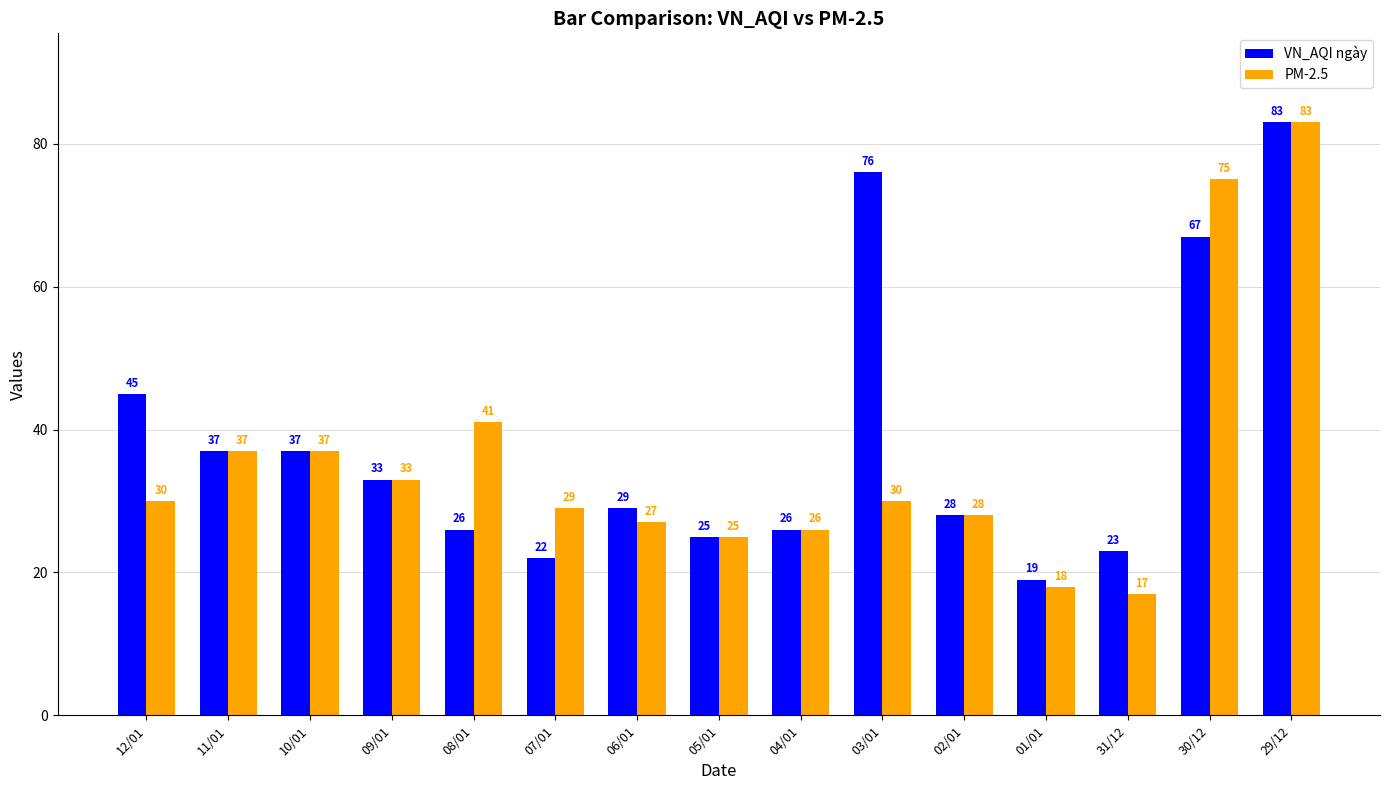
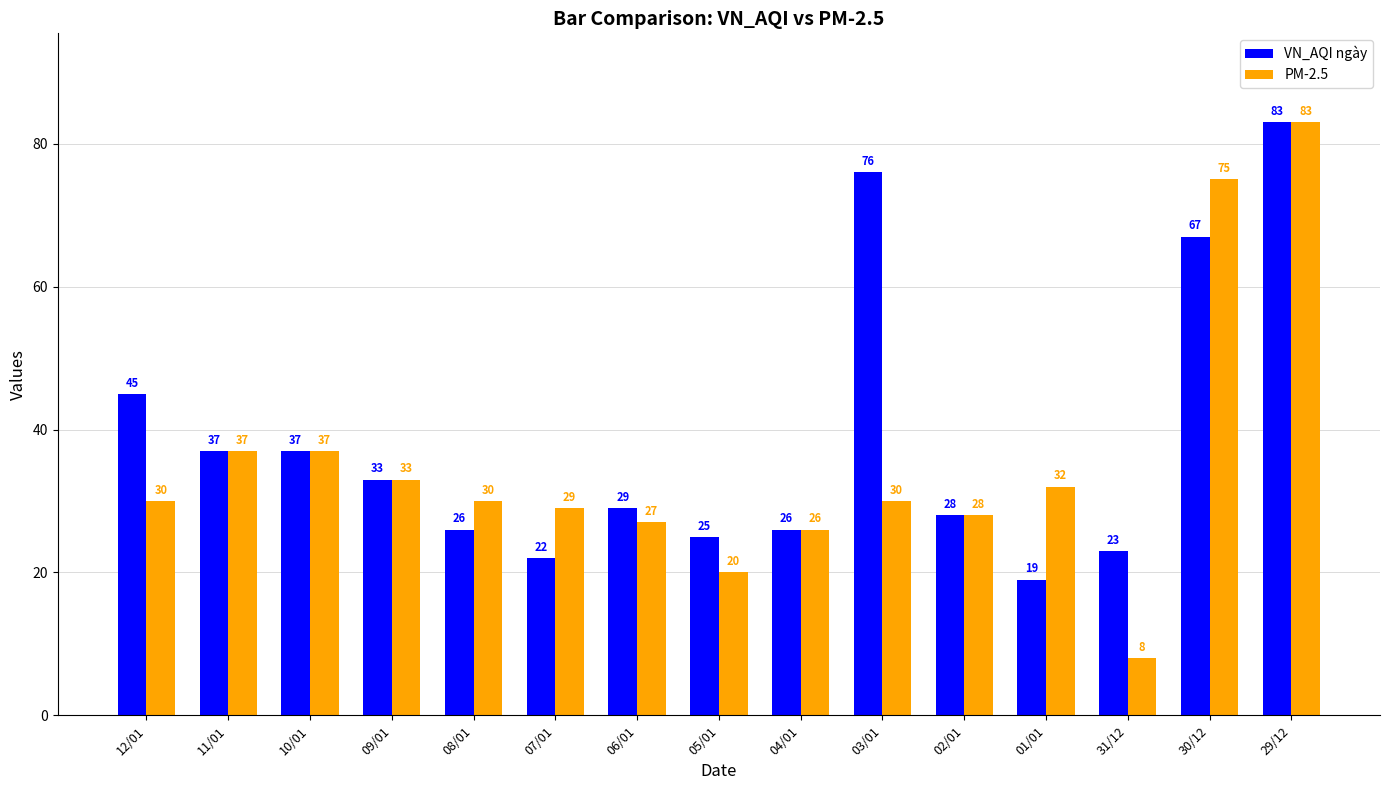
PM-2.5, 08/01: 41 -> 30
PM-2.5, 05/01: 25 -> 20
PM-2.5, 01/01: 18 -> 32
PM-2.5, 31/12: 17 -> 8
